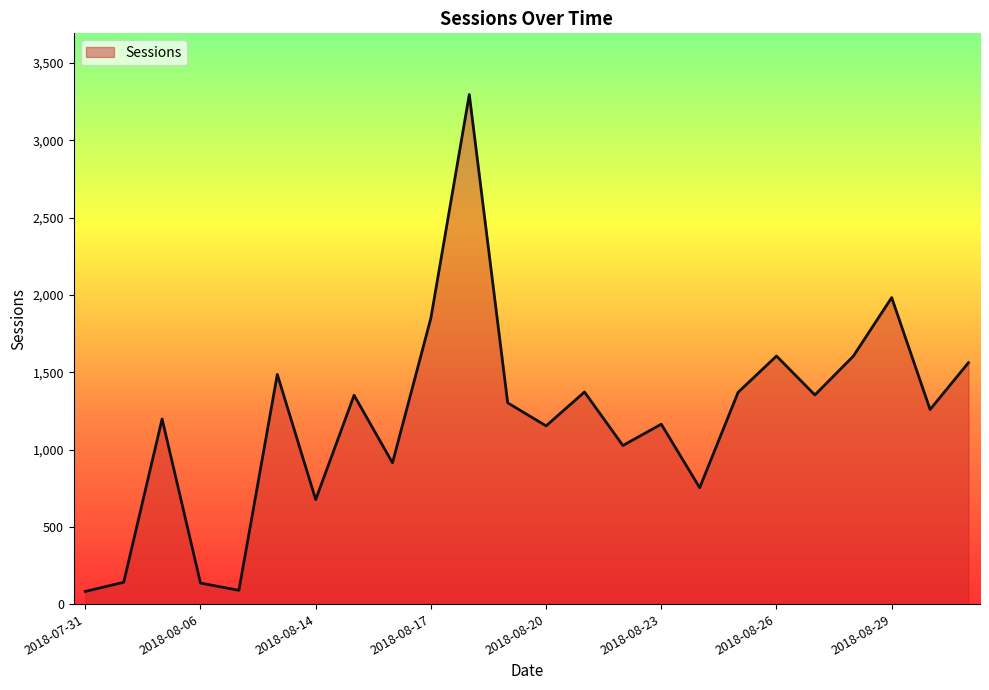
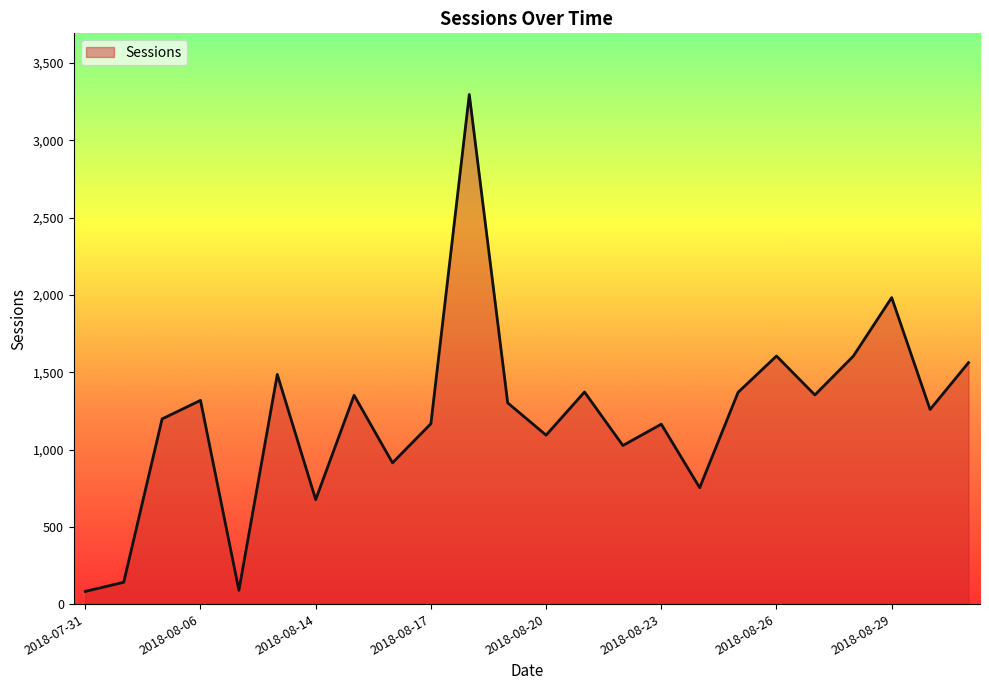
2018-08-06: 140 -> 1,320
2018-08-17: 1,850 -> 1,170
2018-08-20: 1,150 -> 1,090
